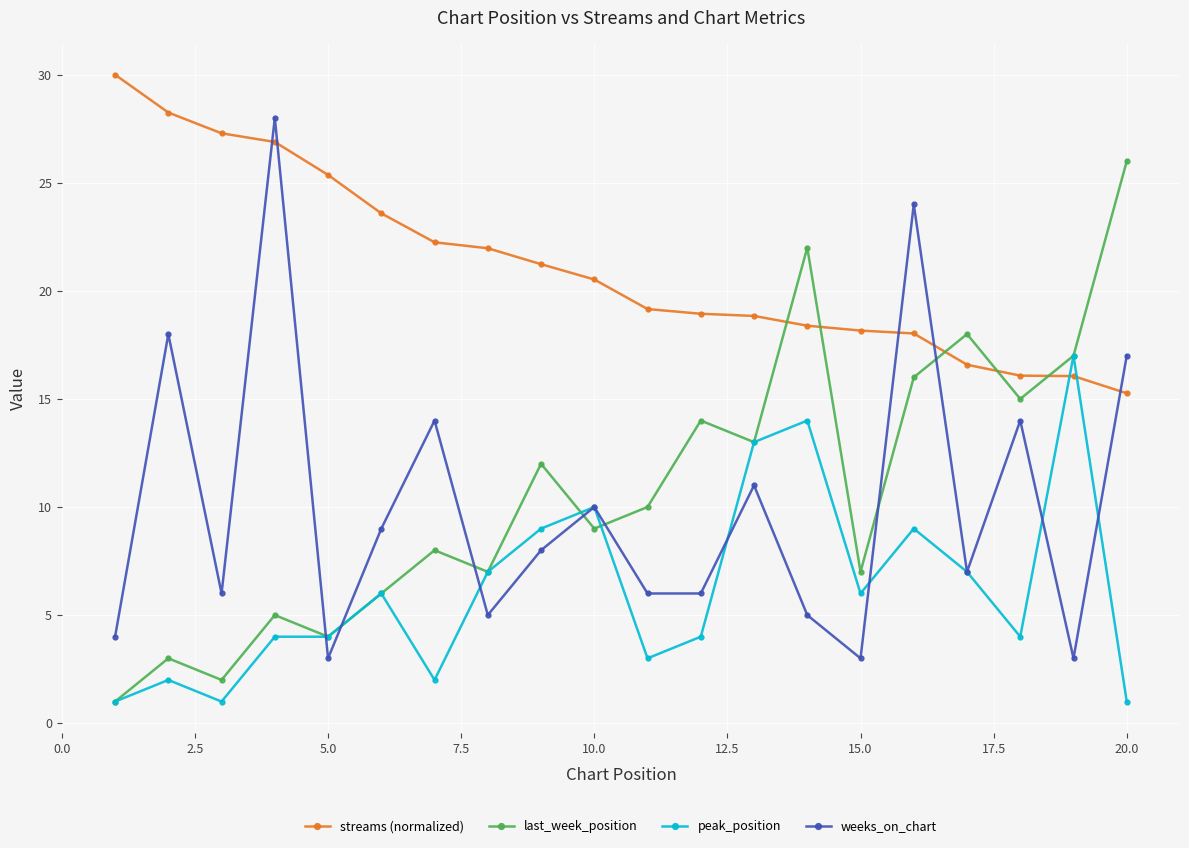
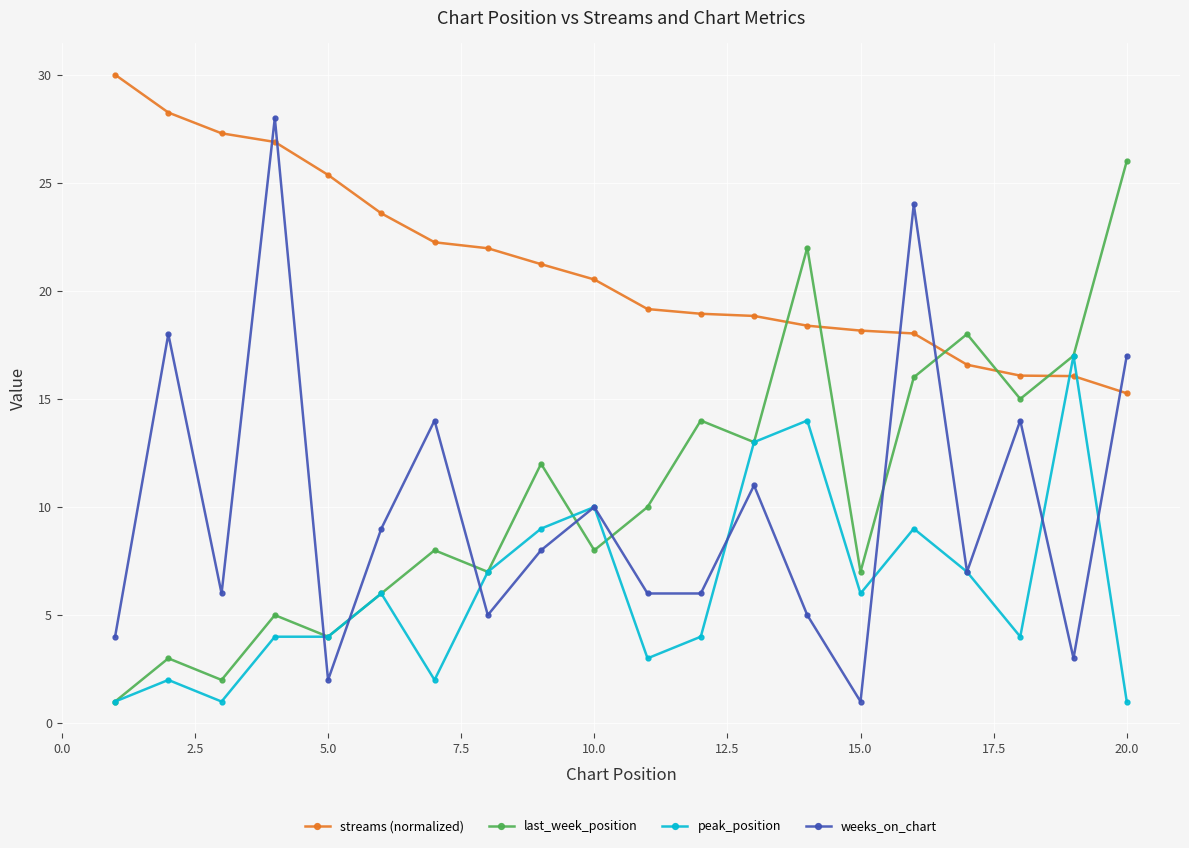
weeks_on_chart, 5.0: 3 -> 2
last_week_position, 10.0: 9 -> 8
weeks_on_chart, 15.0: 3 -> 1
